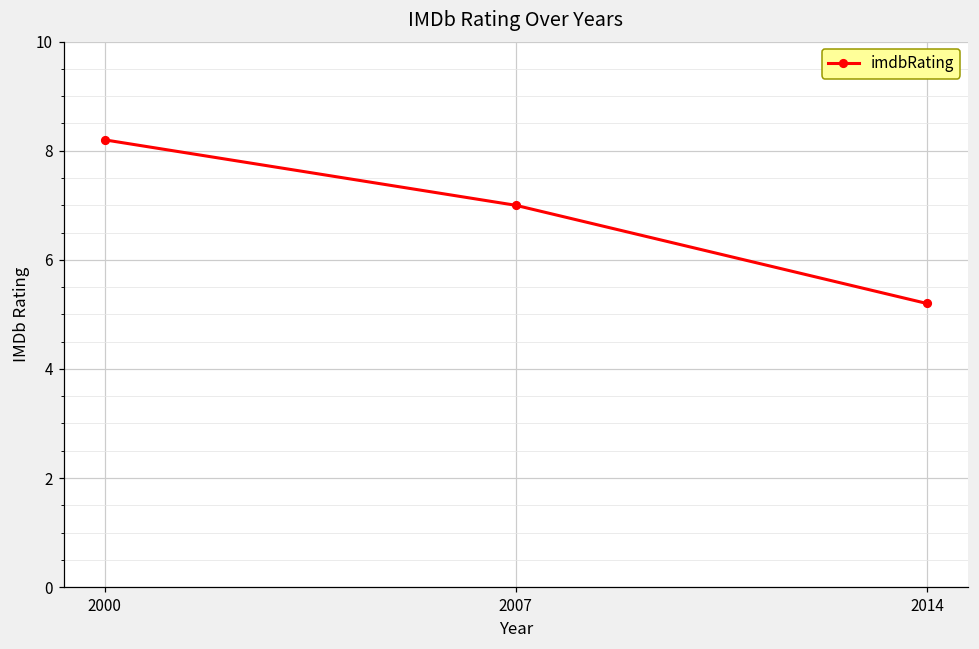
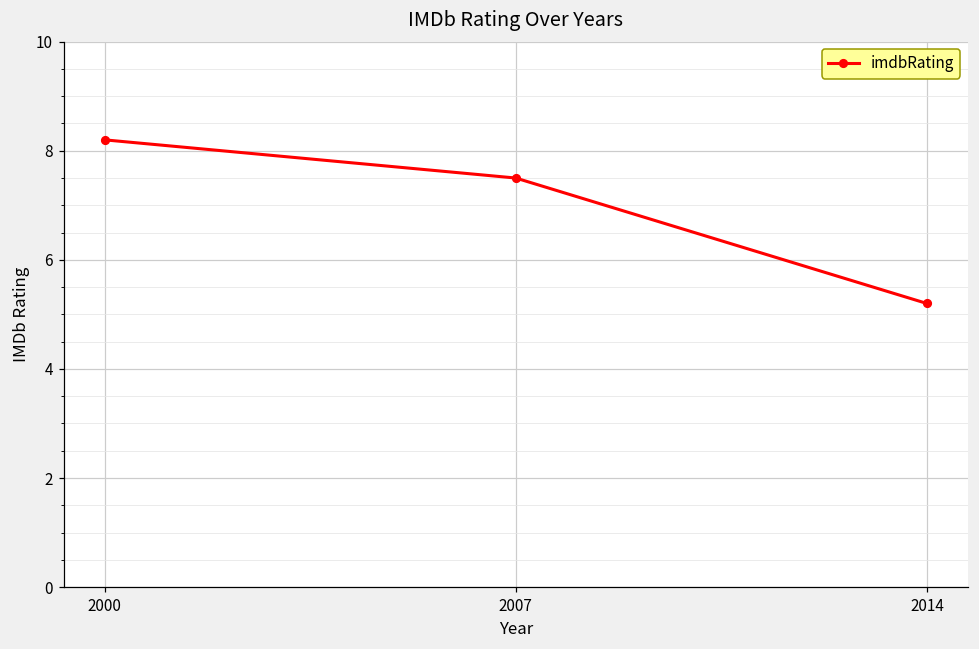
2007: 7.0 -> 7.5
